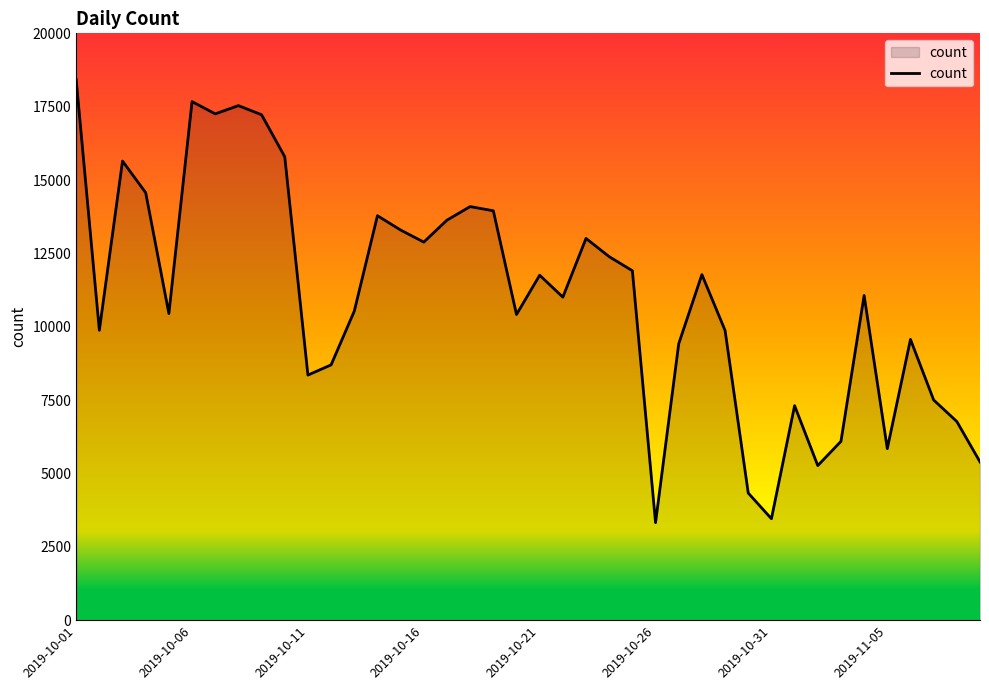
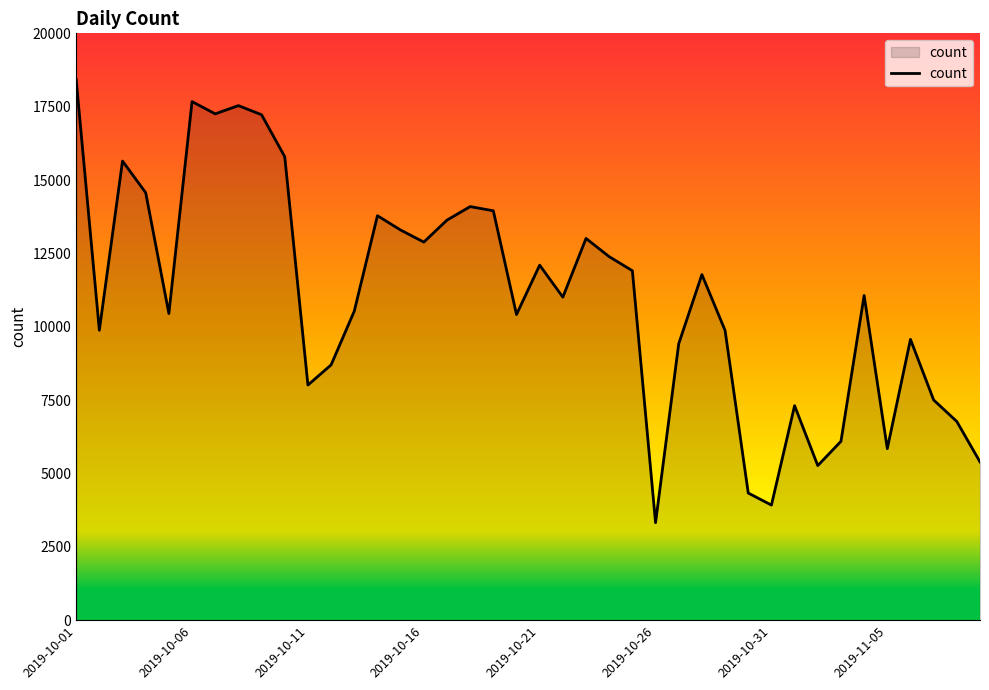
2019-10-11: 8400 -> 8000
2019-10-21: 11800 -> 12100
2019-10-31: 3500 -> 3900
